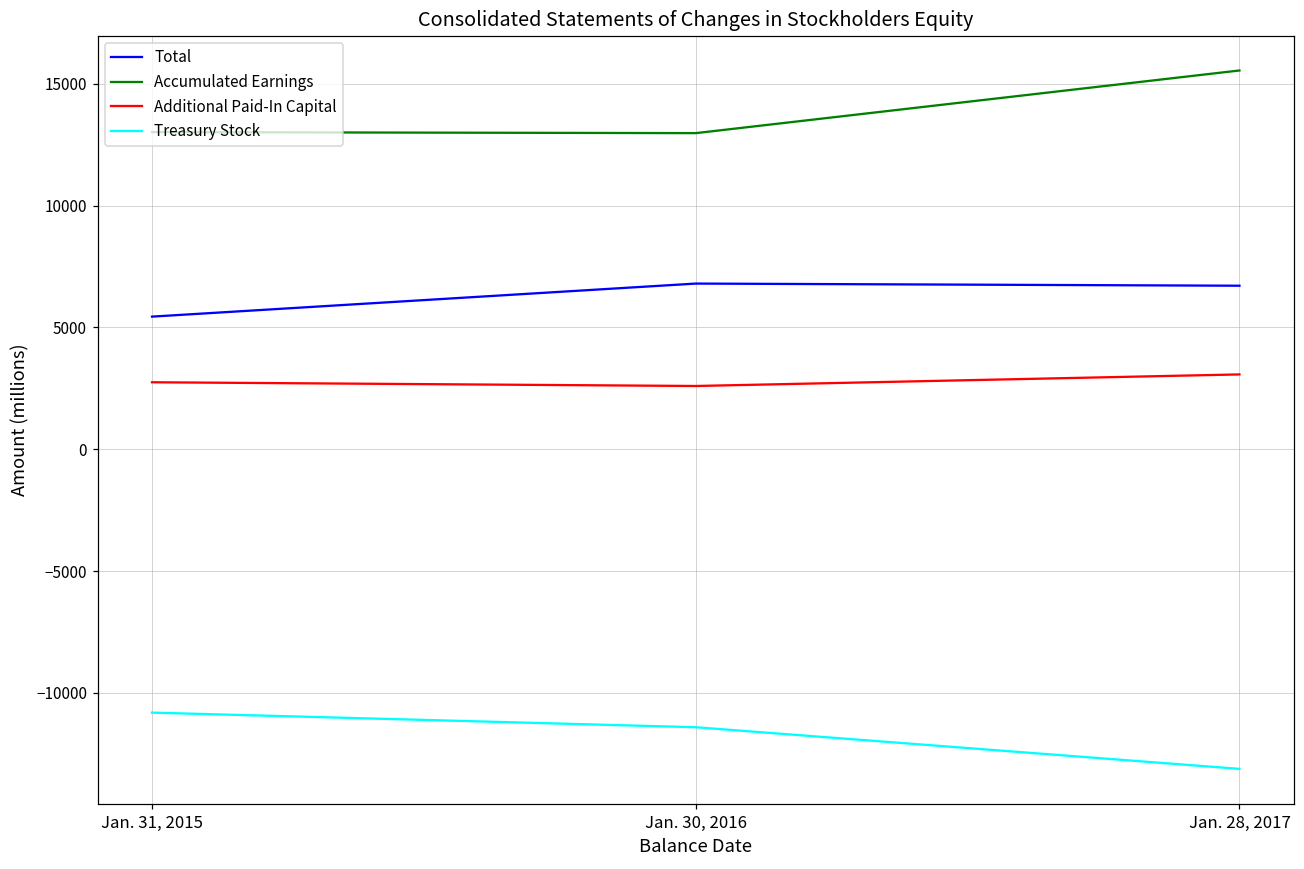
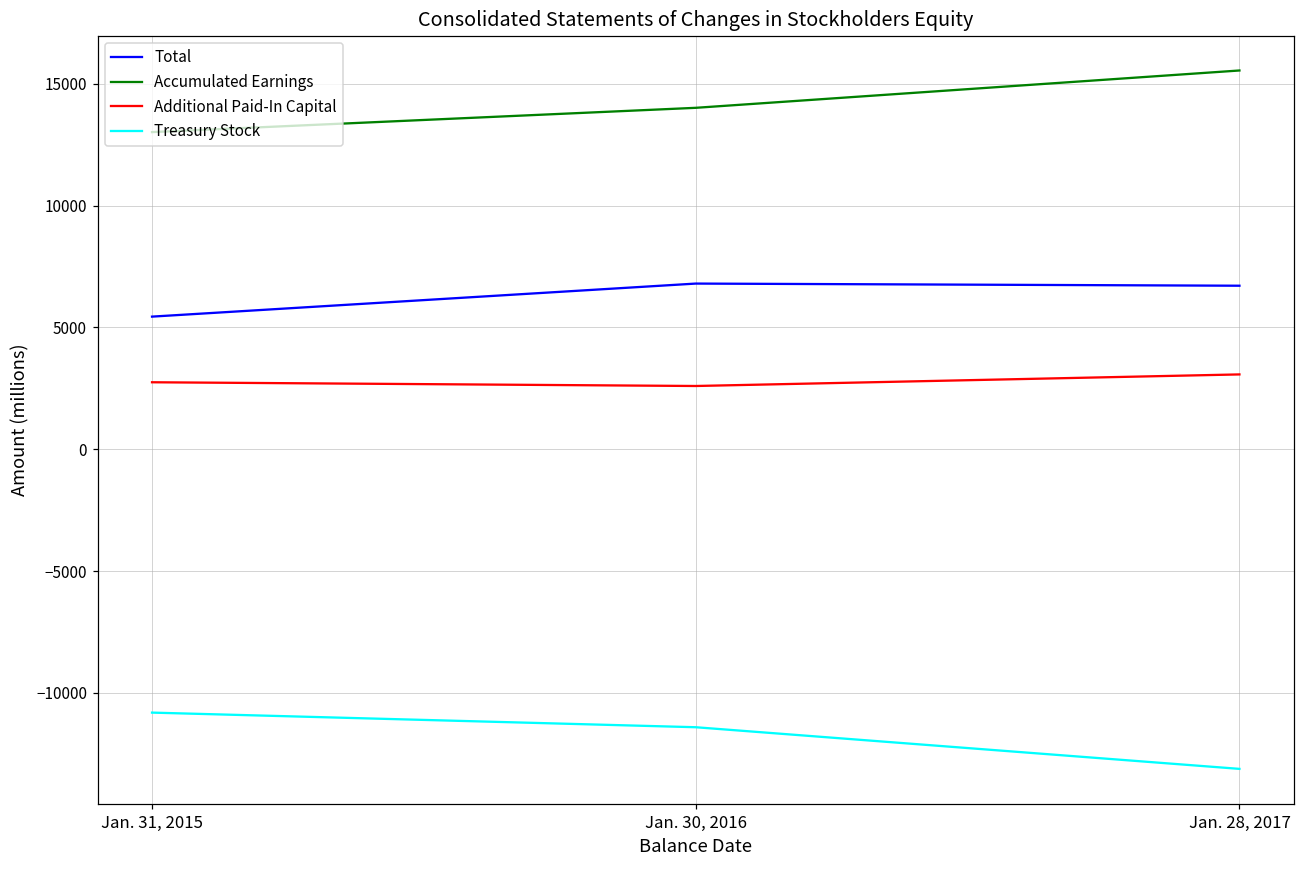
Accumulated Earnings, Jan. 30, 2016: 13000 -> 14000
